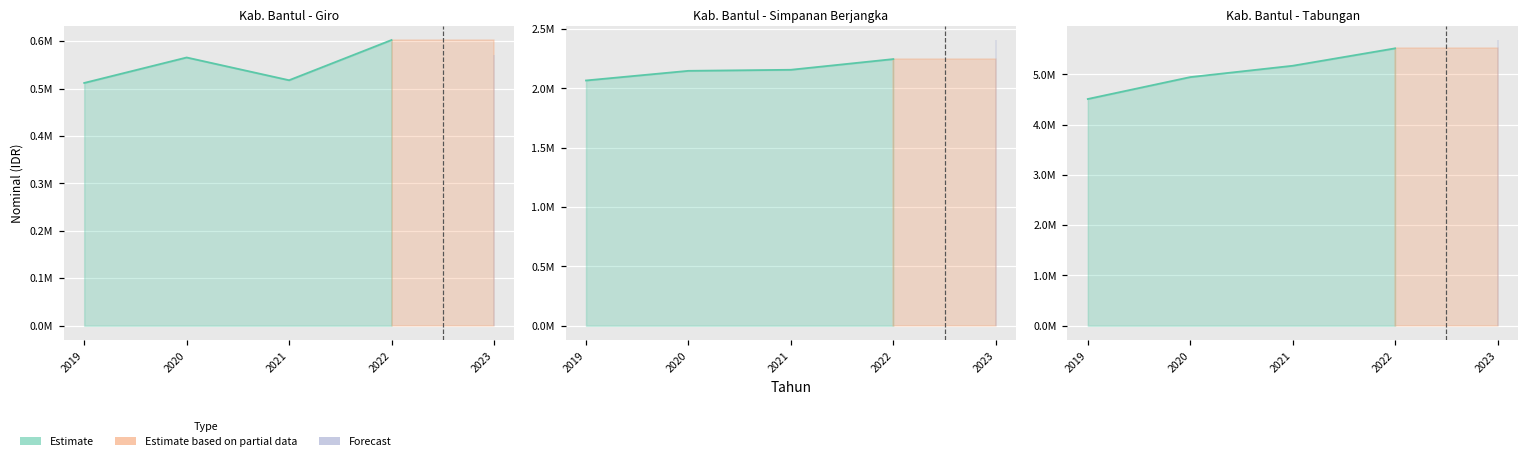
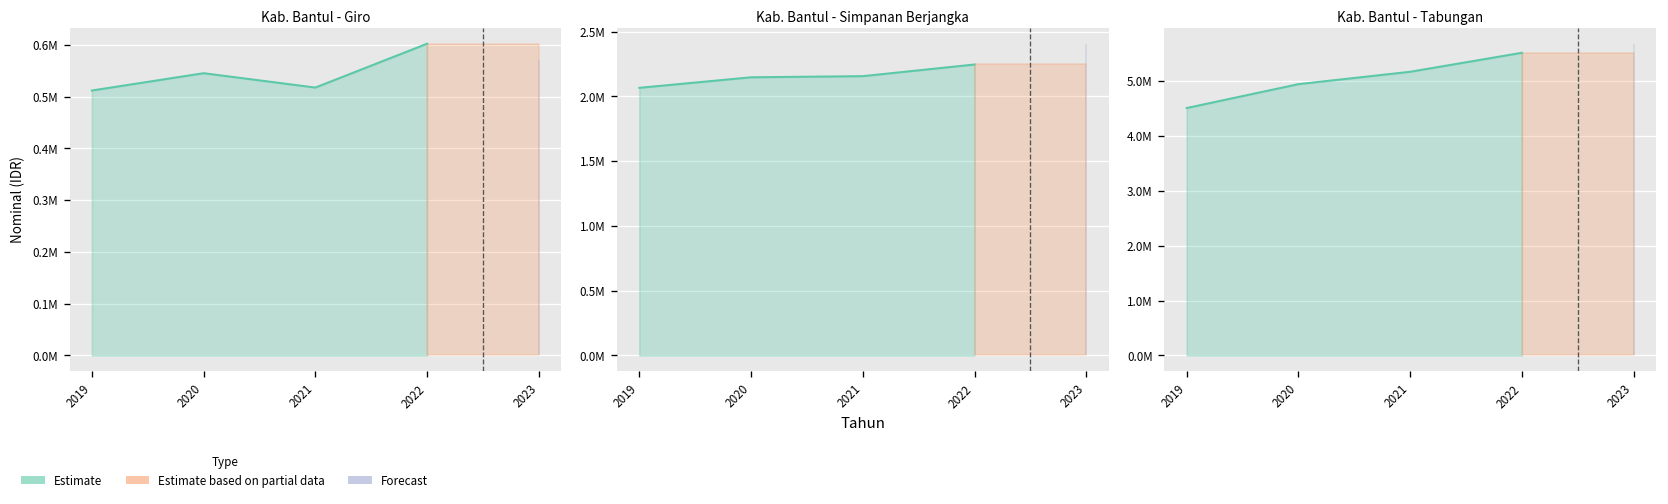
Kab. Bantul - Giro, Estimate, 2020: 570000 -> 550000
